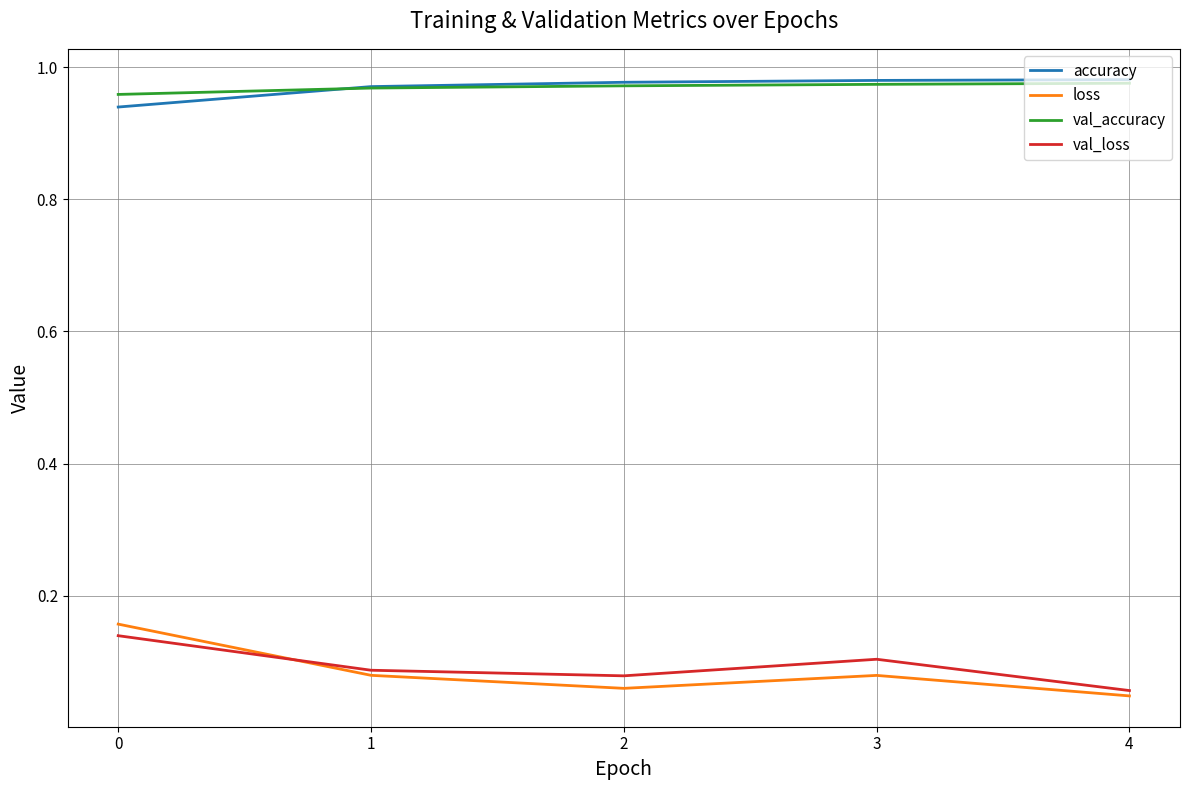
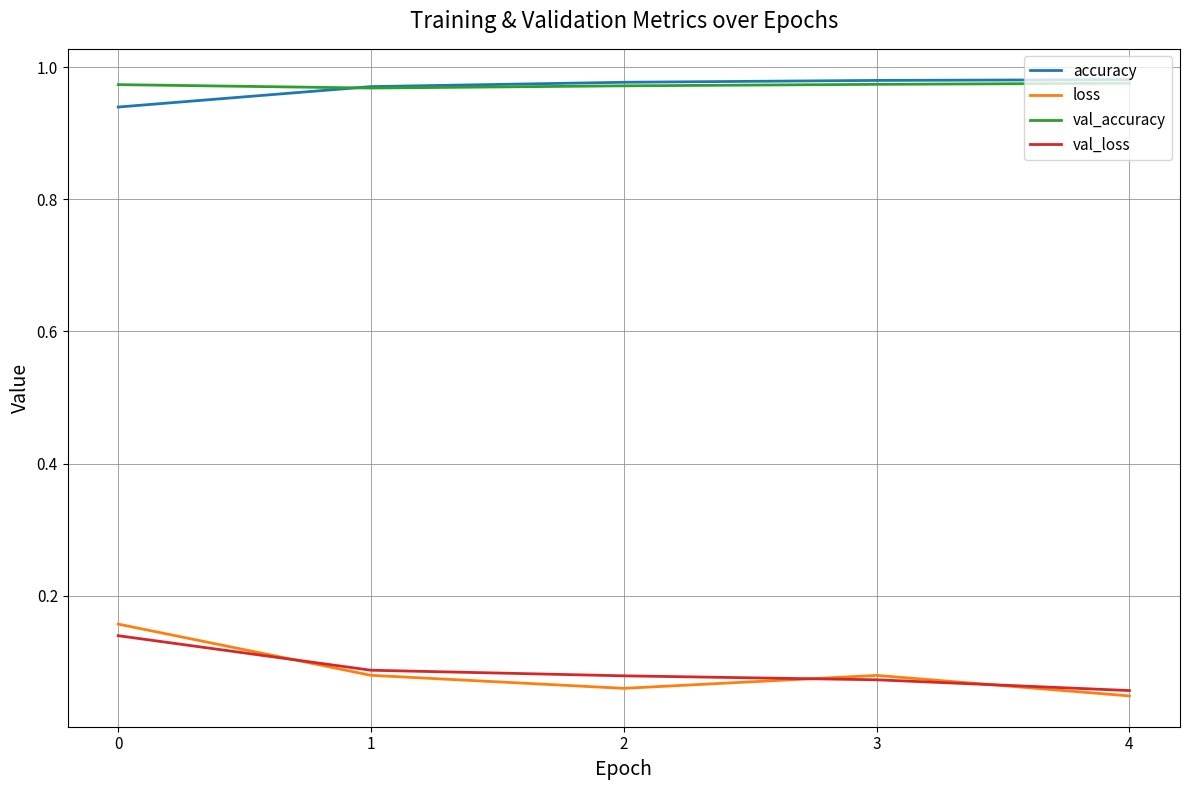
val_accuracy, 0: 0.96 -> 0.97
val_loss, 3: 0.10 -> 0.07
